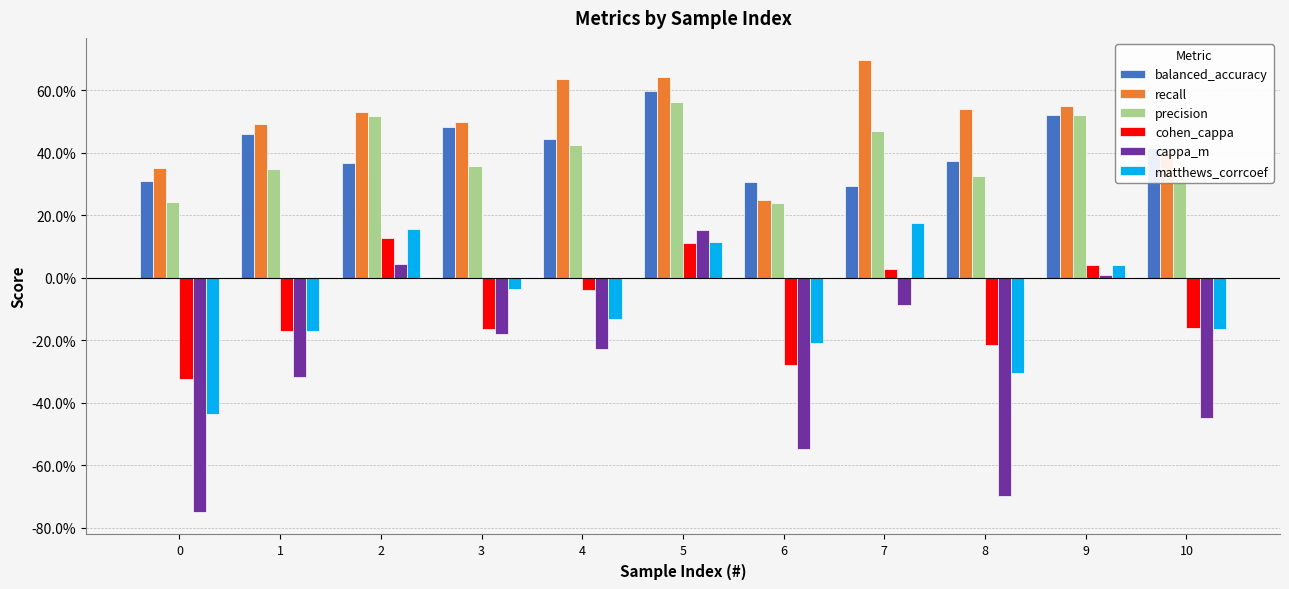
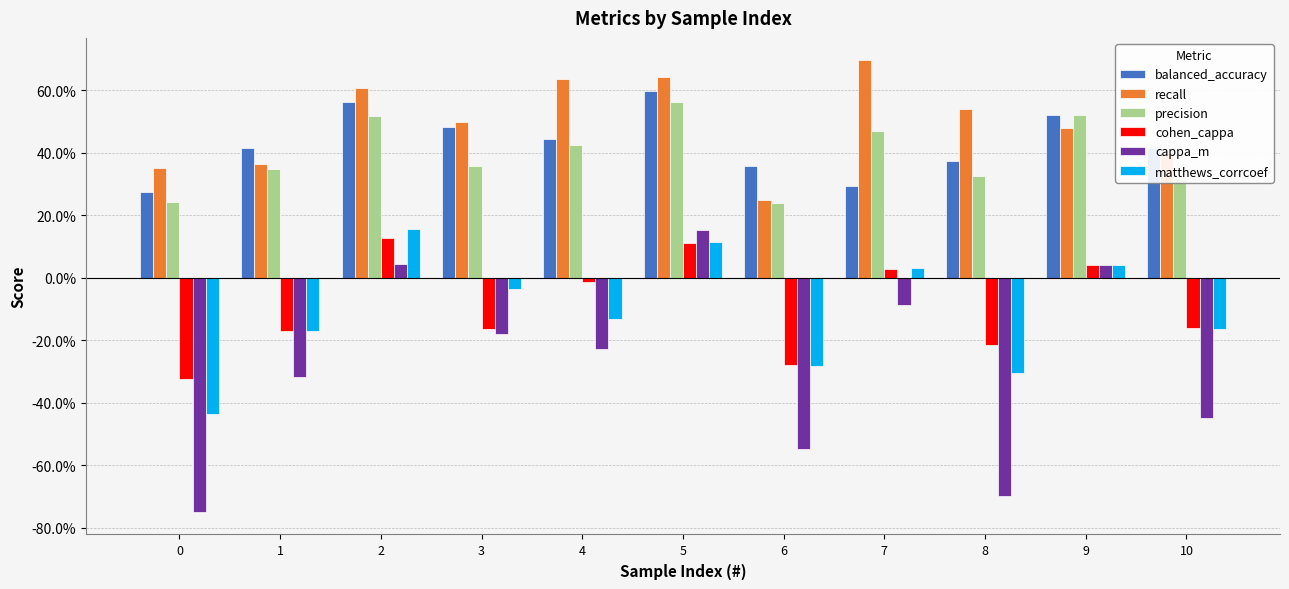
balanced_accuracy, 0: 31% -> 27%
balanced_accuracy, 1: 46% -> 41%
recall, 1: 49% -> 36%
balanced_accuracy, 2: 37% -> 56%
recall, 2: 53% -> 61%
cohen_cappa, 4: -4% -> -1%
balanced_accuracy, 6: 31% -> 36%
matthews_corrcoef, 6: -21% -> -28%
matthews_corrcoef, 7: 17% -> 3%
recall, 9: 55% -> 48%
cappa_m, 9: 1% -> 4%
